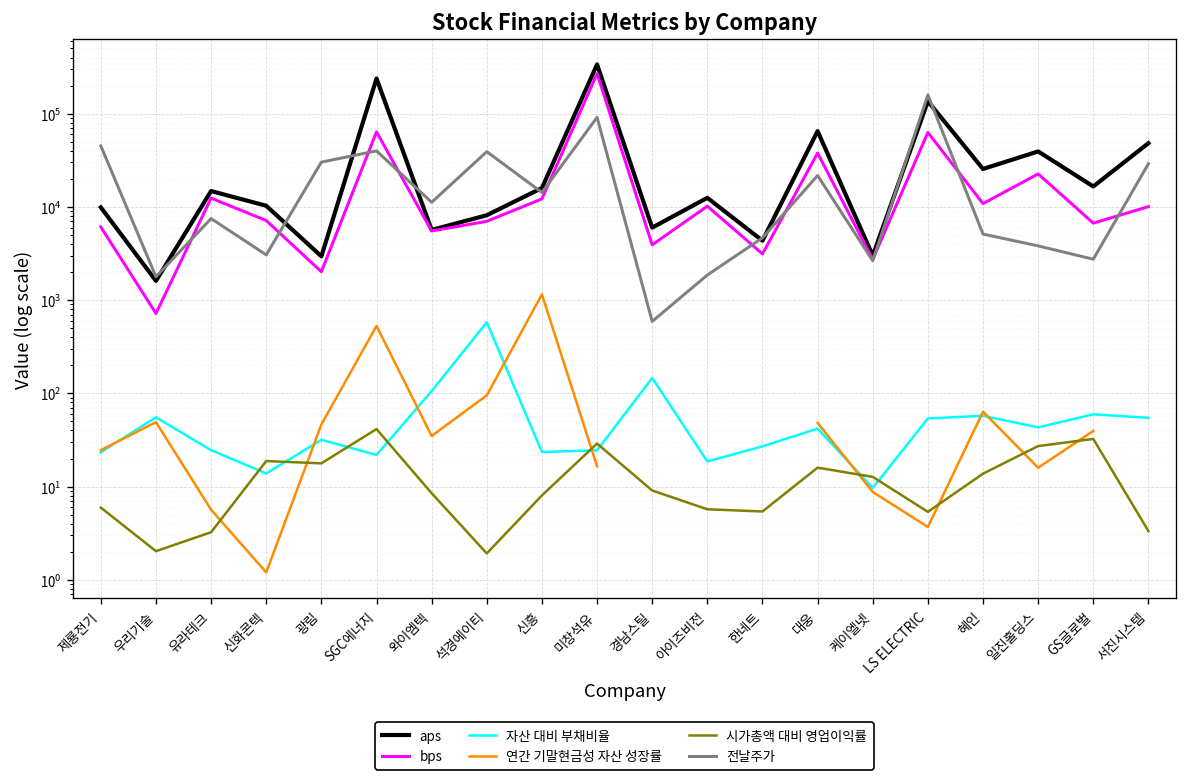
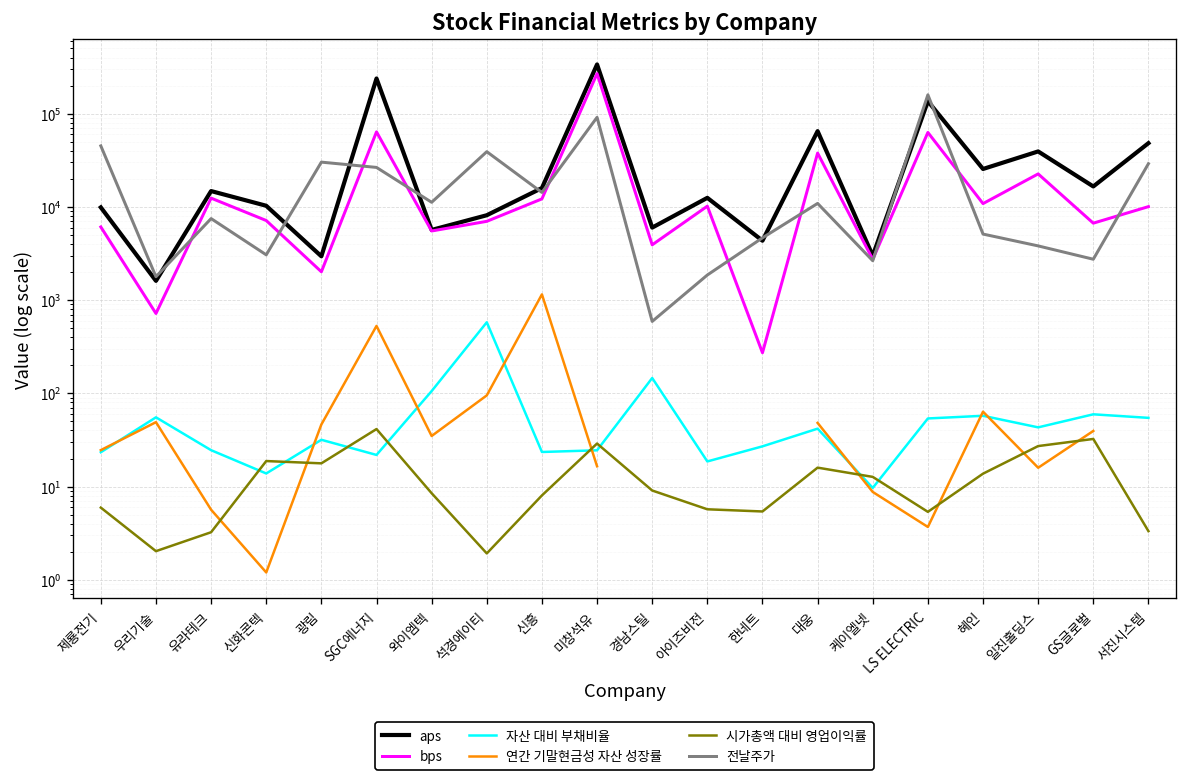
전날주가, SGC에너지: 40000 -> 27000
bps, 한네트: 3100 -> 270
전날주가, 대웅: 22000 -> 11000
